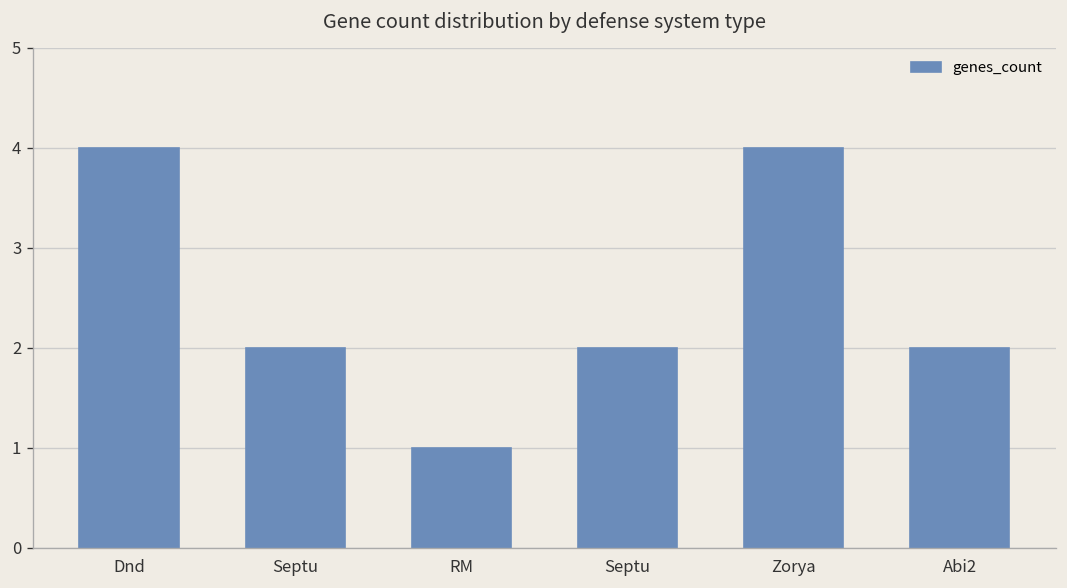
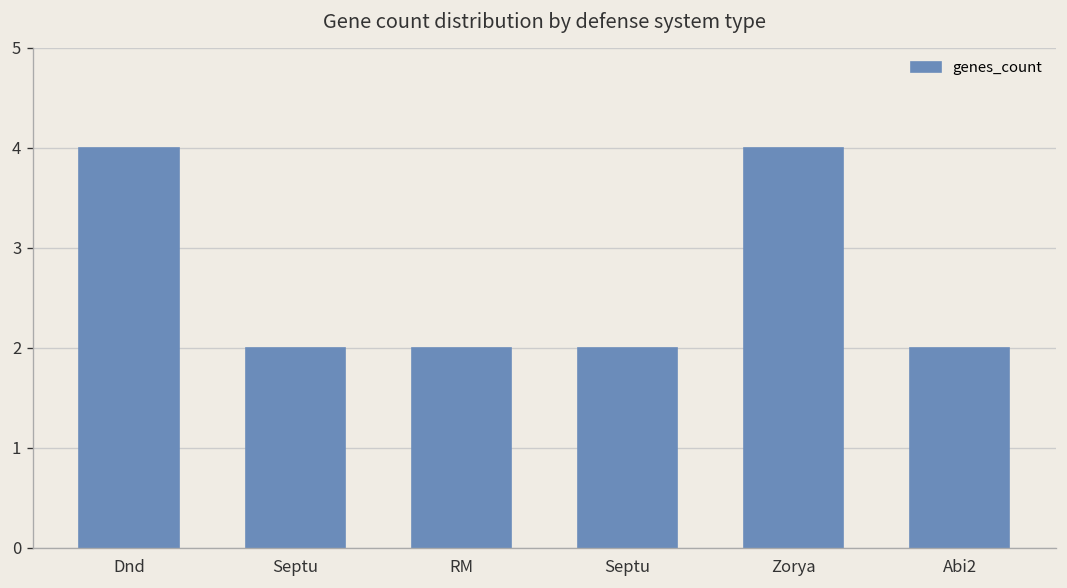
RM: 1 -> 2
